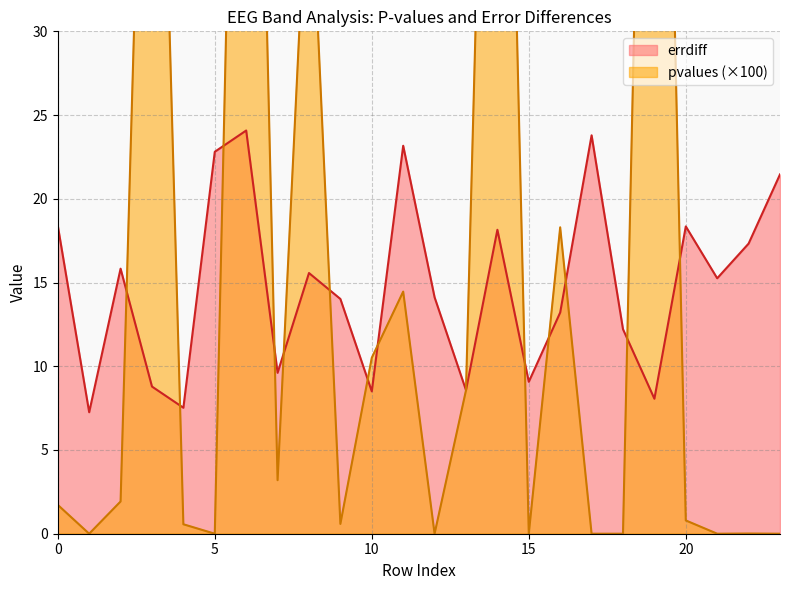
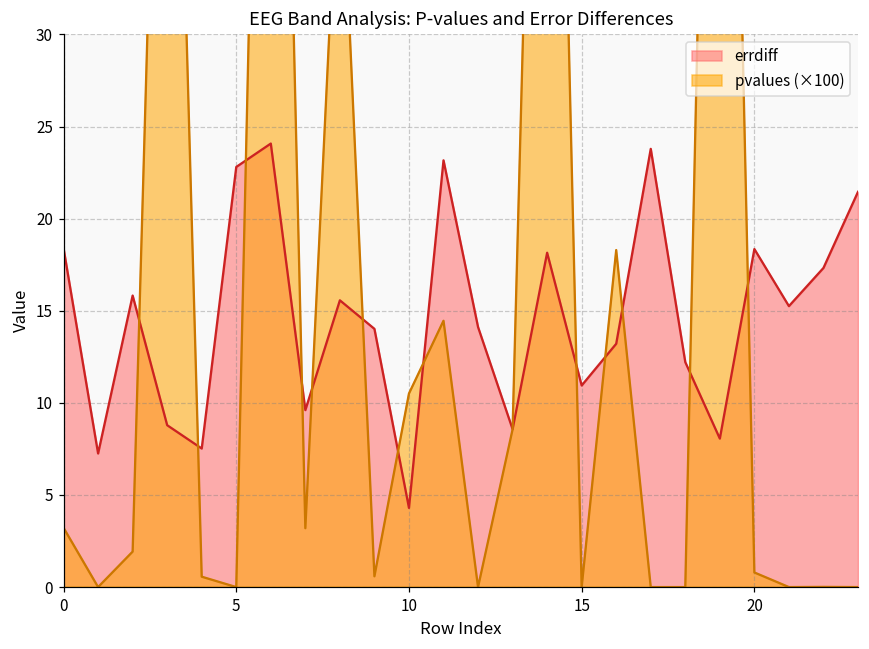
pvalues (×100), 0: 1.7 -> 3.2
errdiff, 10: 8.5 -> 4.3
errdiff, 15: 9.1 -> 10.9
